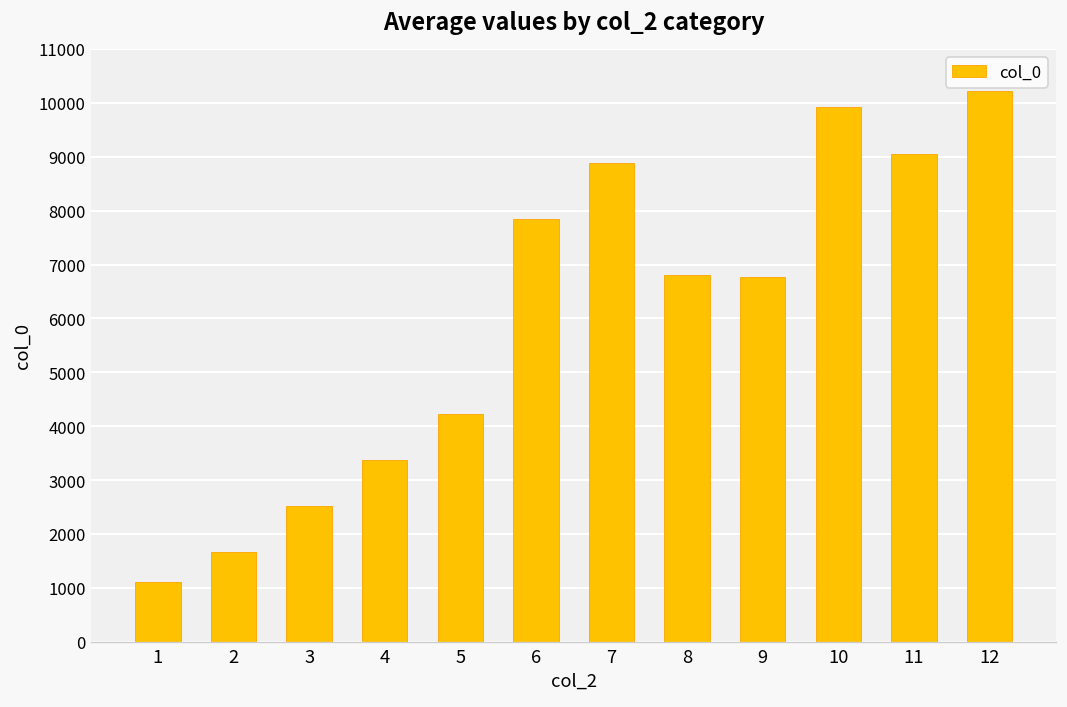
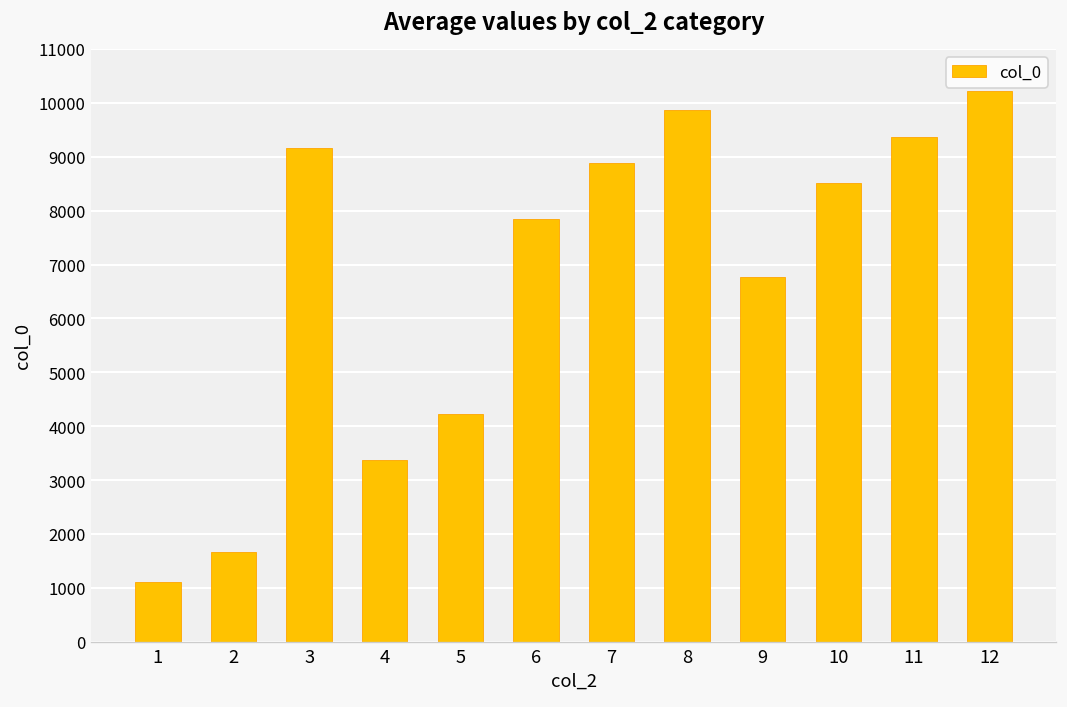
3: 2500 -> 9200
8: 6800 -> 9900
10: 9900 -> 8500
11: 9100 -> 9400
